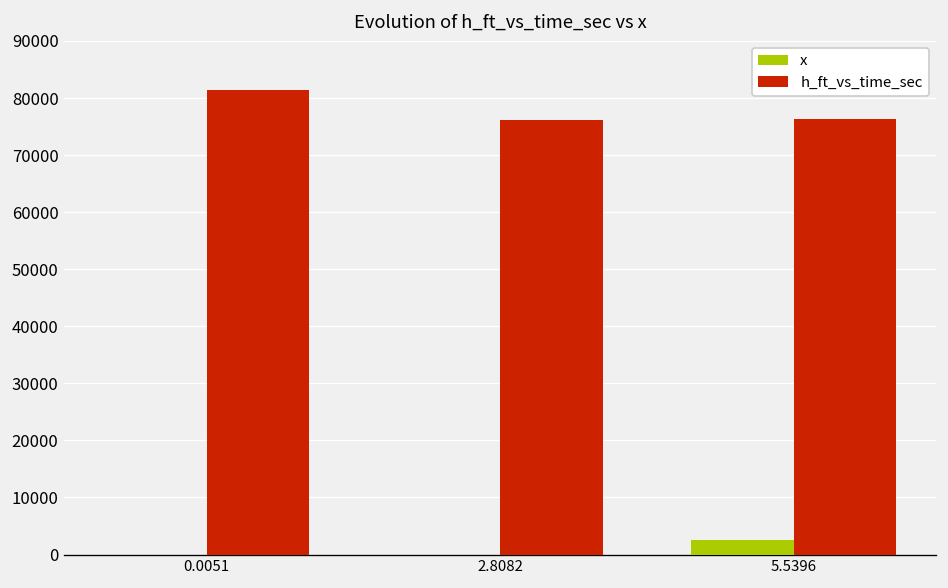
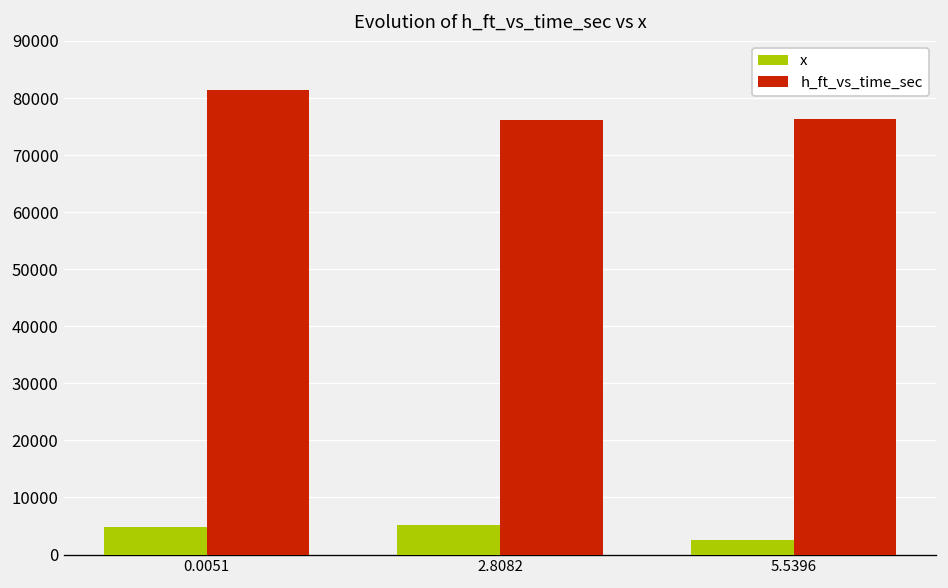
x, 0.0051: 0 -> 5000
x, 2.8082: 0 -> 5000
